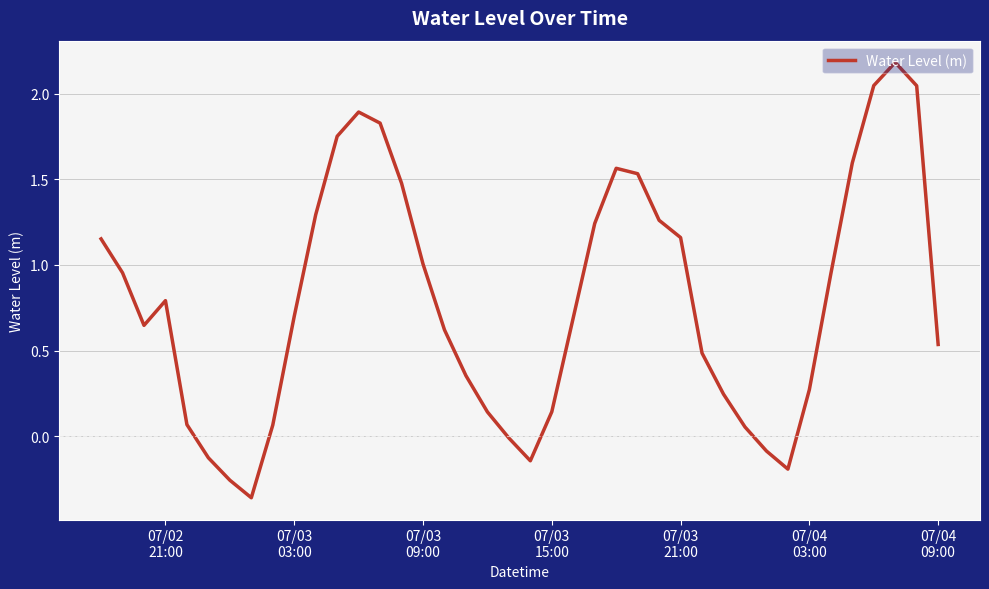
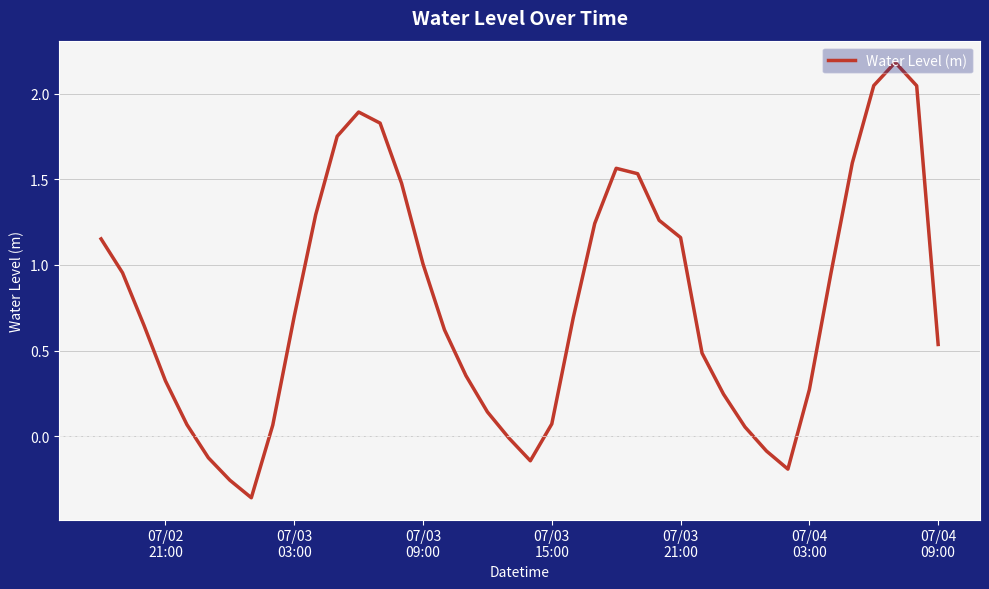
07/02 21:00: 0.79 -> 0.32
07/03 15:00: 0.14 -> 0.07
